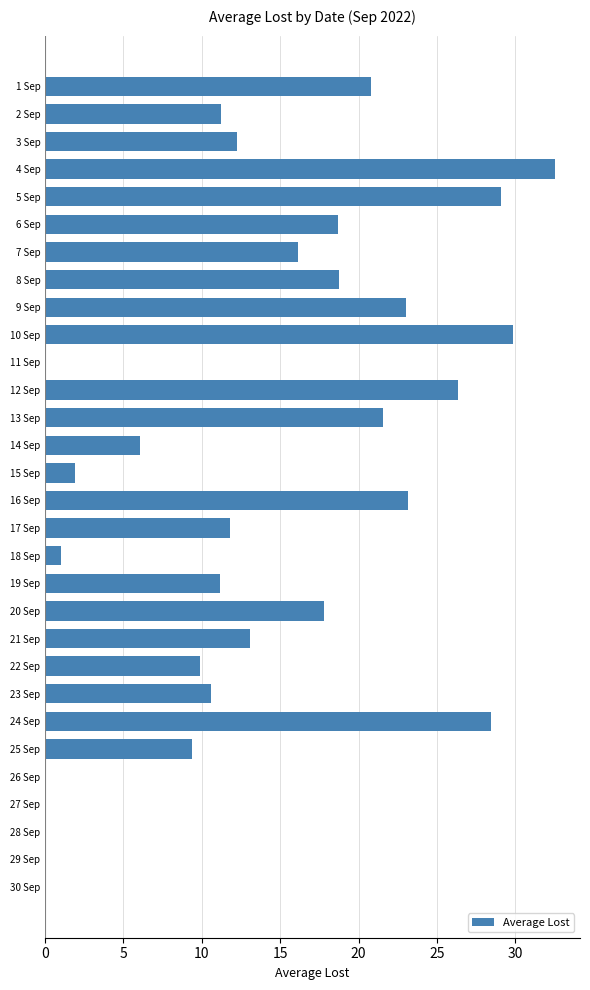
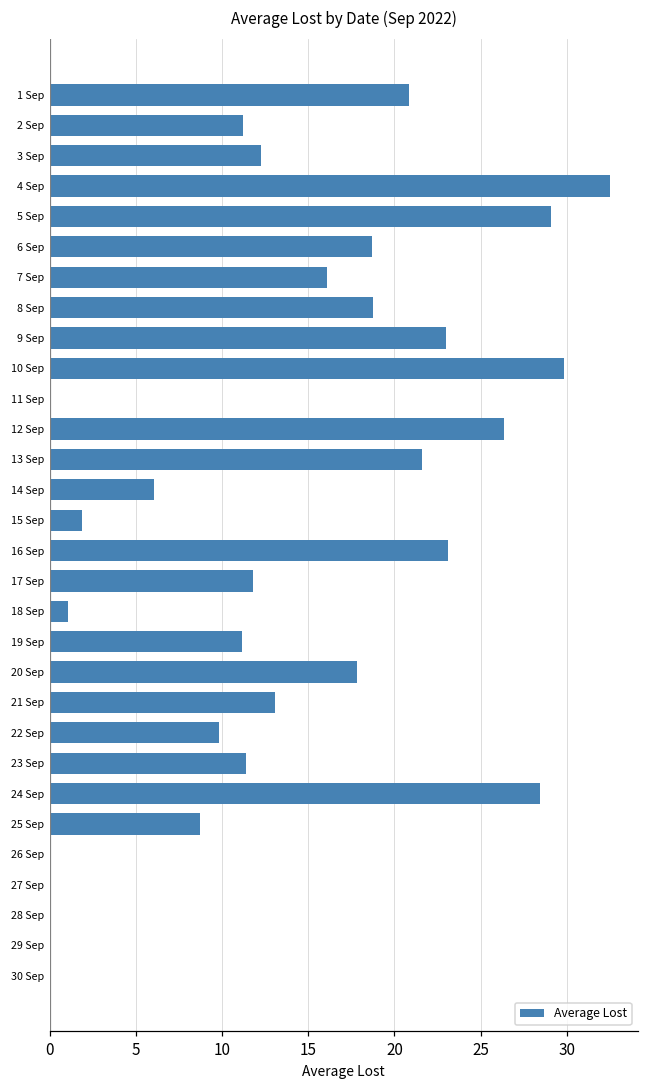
23 Sep: 10.6 -> 11.4
25 Sep: 9.4 -> 8.7
